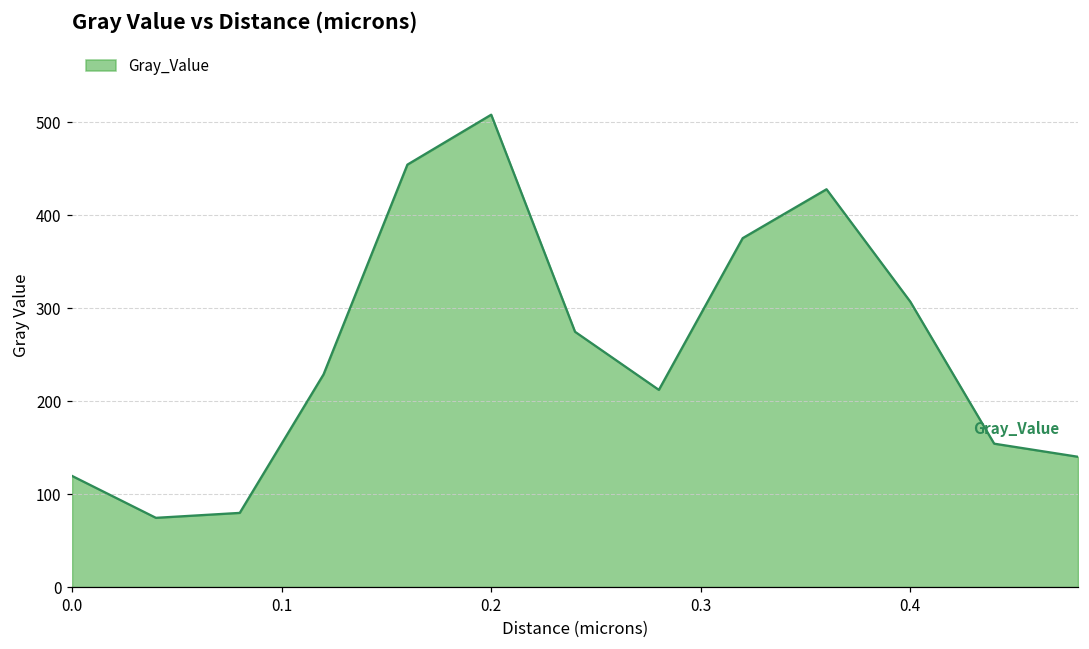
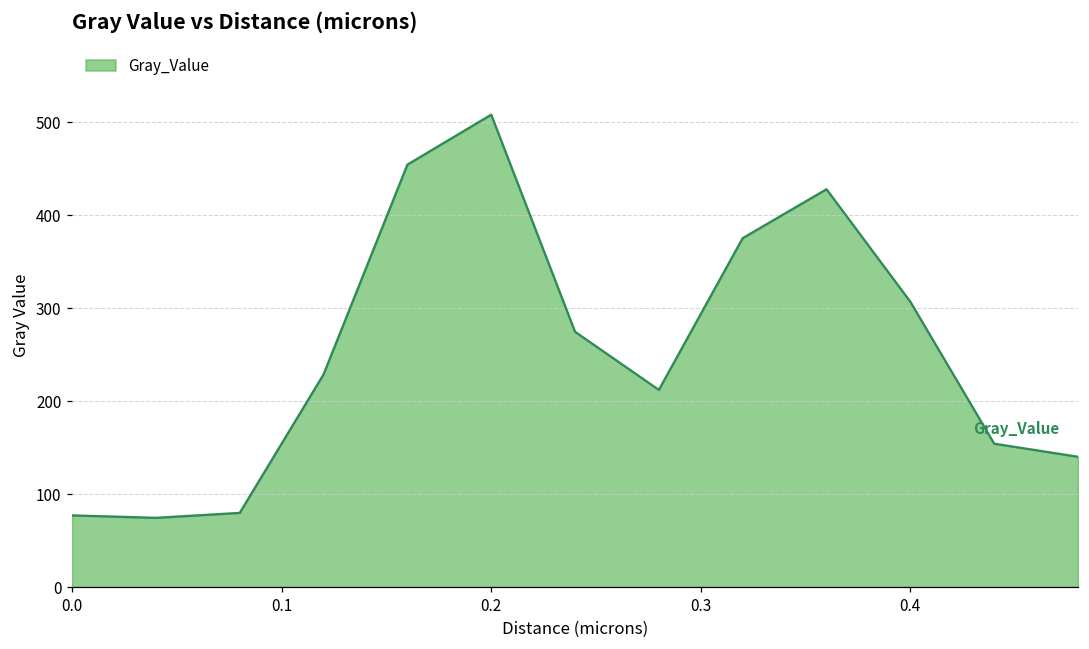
0.0: 120 -> 80
